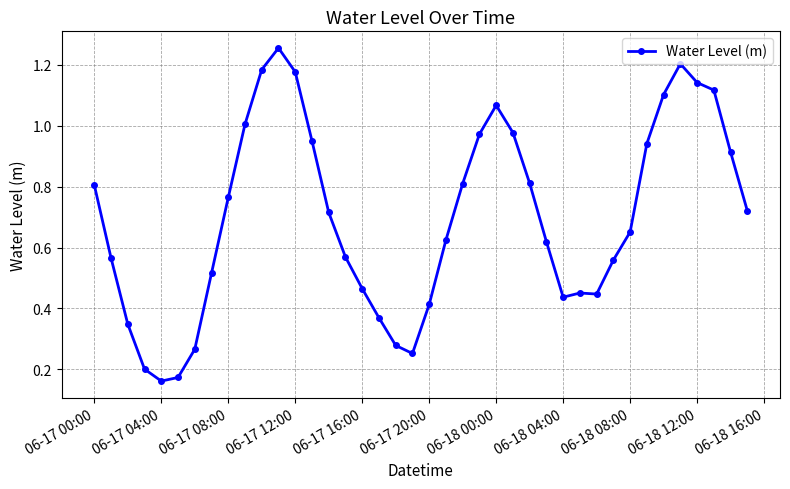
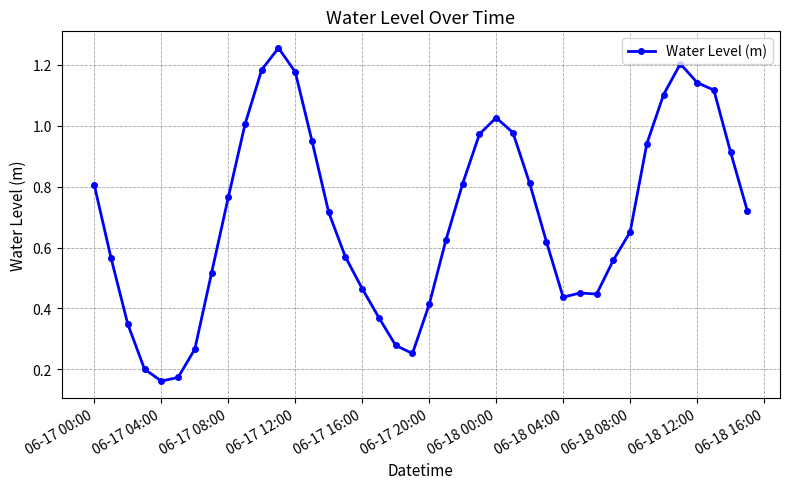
06-18 00:00: 1.07 -> 1.03
